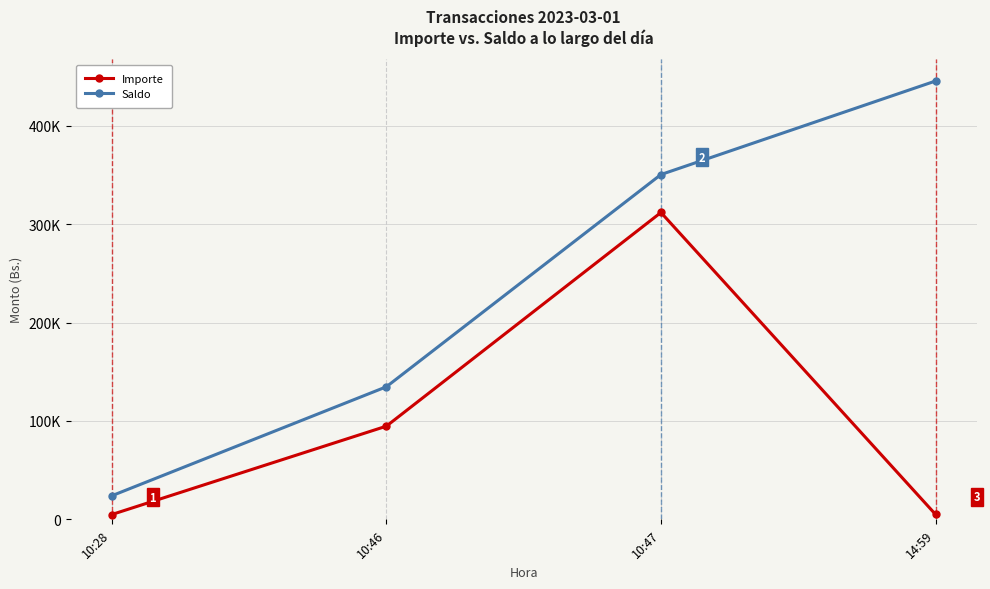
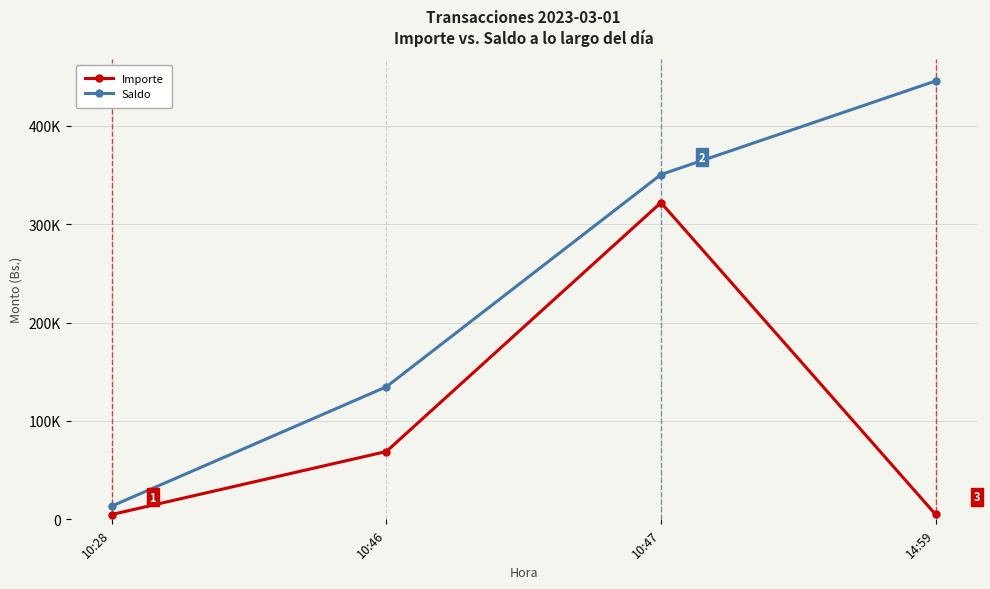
Saldo, 10:28: 20000 -> 10000
Importe, 10:46: 90000 -> 70000
Importe, 10:47: 310000 -> 320000
